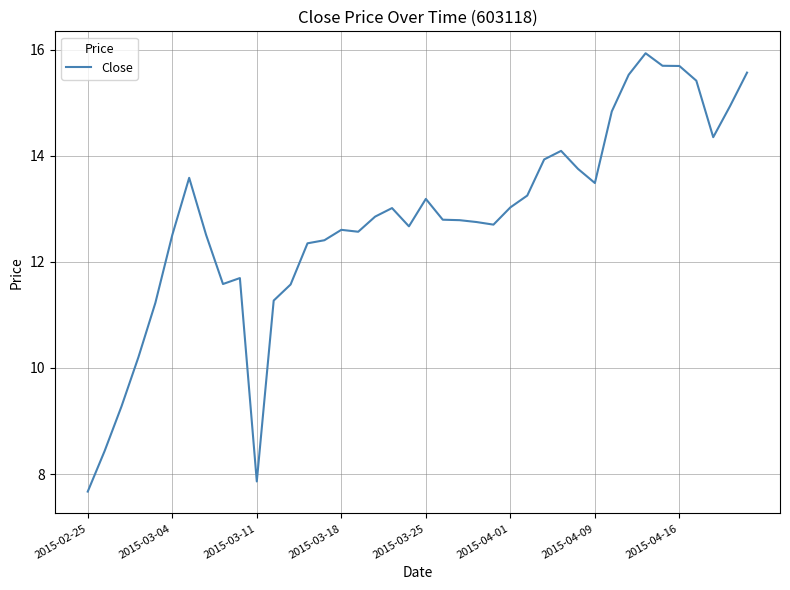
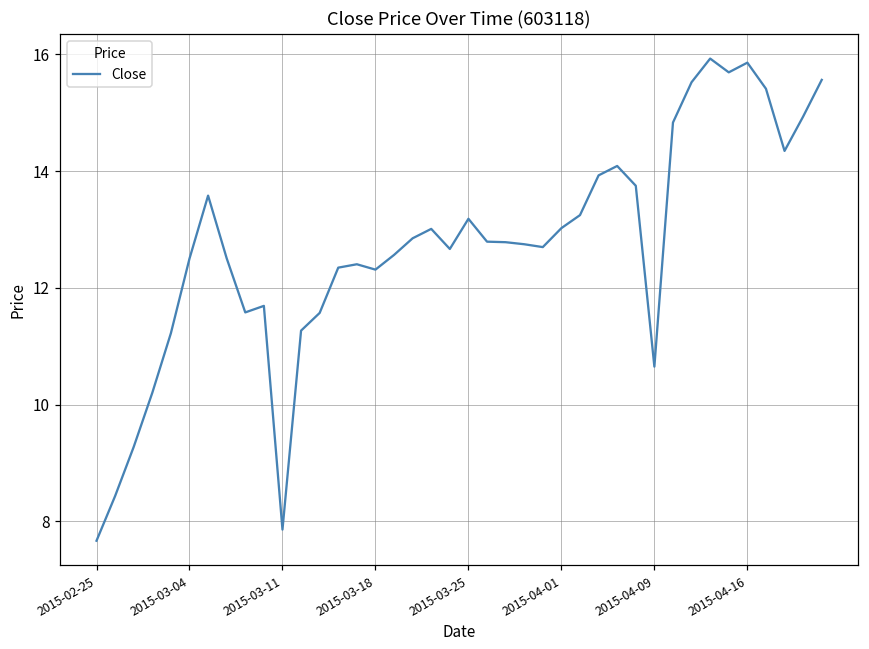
2015-03-18: 12.6 -> 12.3
2015-04-09: 13.5 -> 10.7
2015-04-16: 15.7 -> 15.9
